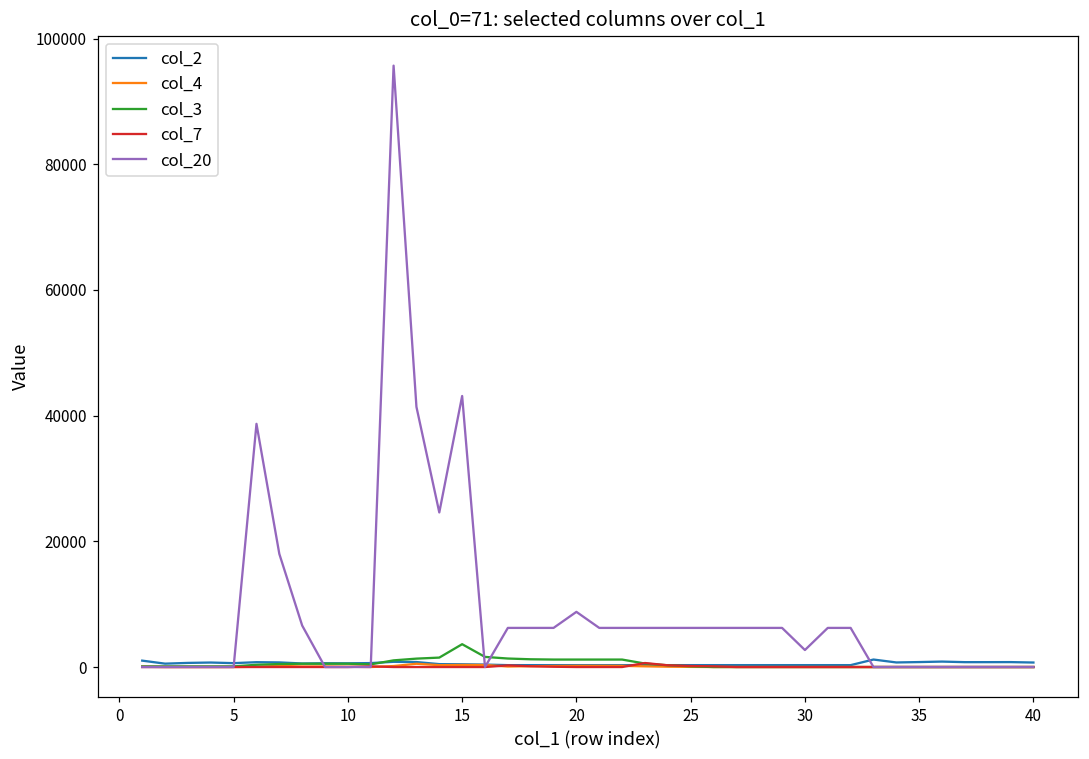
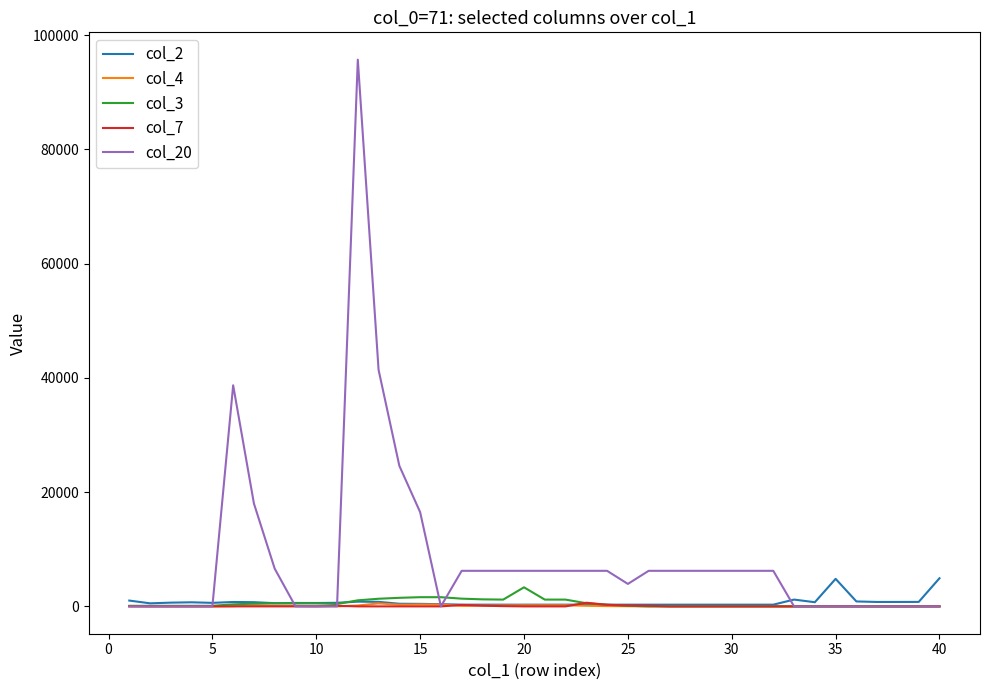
col_3, 15: 4000 -> 2000
col_20, 15: 43000 -> 17000
col_3, 20: 1000 -> 3000
col_20, 20: 9000 -> 6000
col_20, 25: 6000 -> 4000
col_20, 30: 3000 -> 6000
col_2, 35: 1000 -> 5000
col_2, 40: 1000 -> 5000
